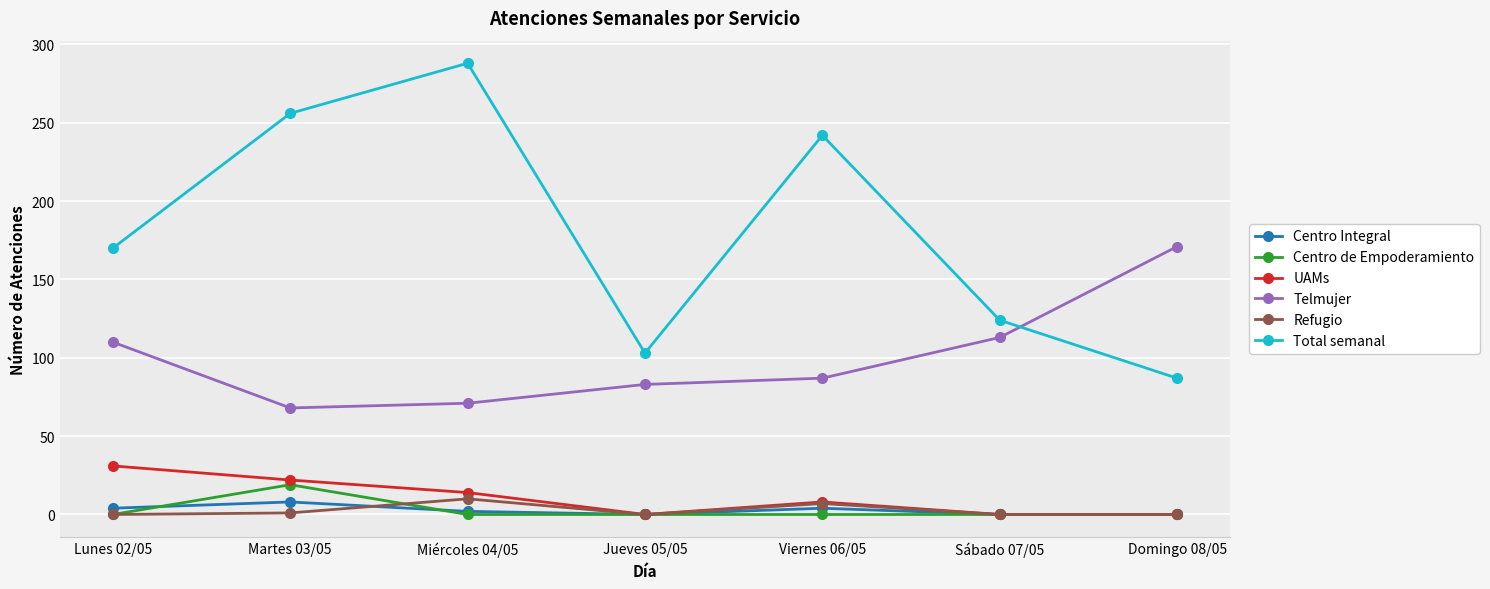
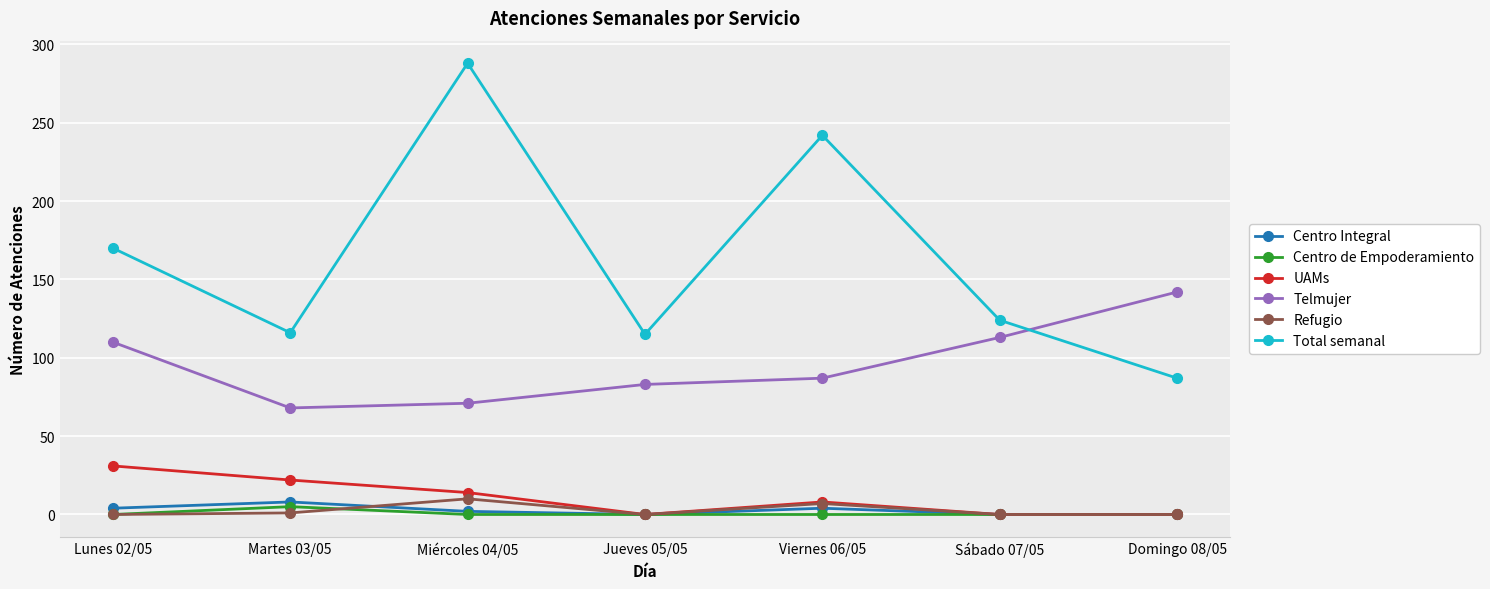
Centro de Empoderamiento, Martes 03/05: 19 -> 5
Total semanal, Martes 03/05: 256 -> 116
Total semanal, Jueves 05/05: 103 -> 115
Telmujer, Domingo 08/05: 171 -> 142
